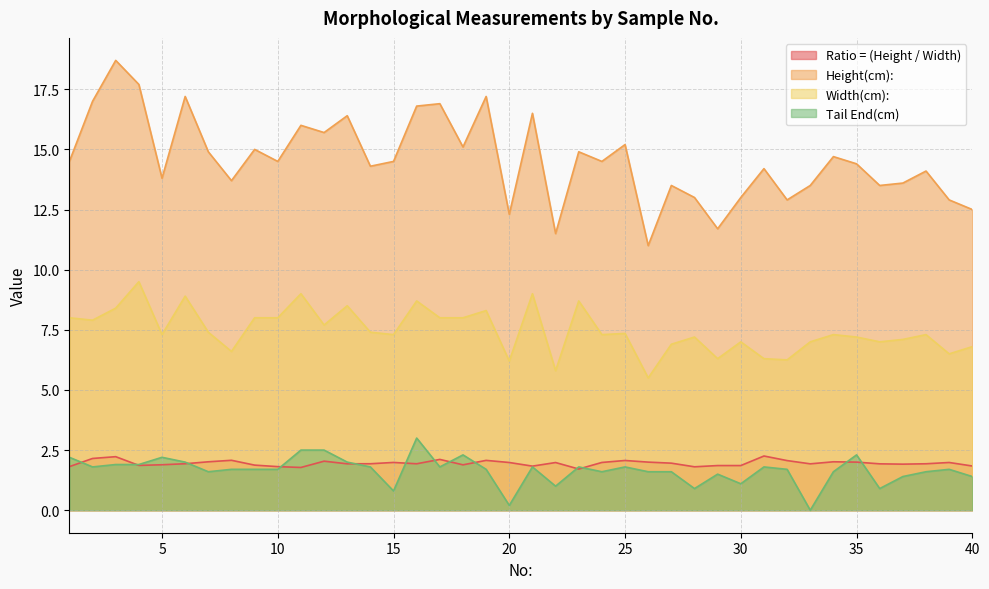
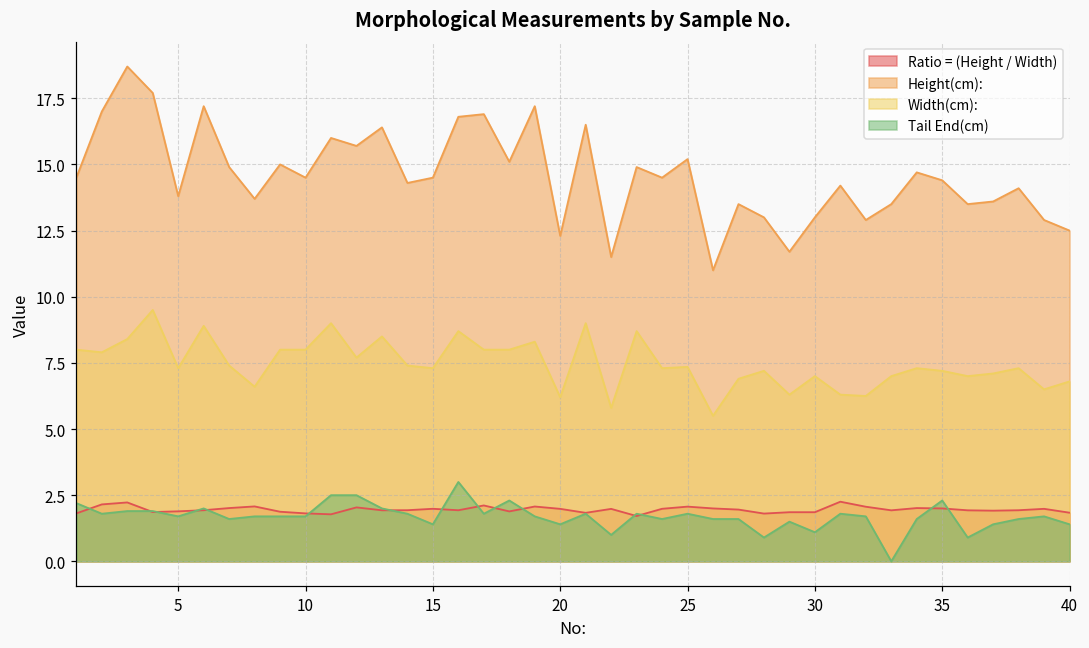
Tail End(cm), 5: 2.2 -> 1.7
Tail End(cm), 15: 0.8 -> 1.4
Tail End(cm), 20: 0.2 -> 1.4
